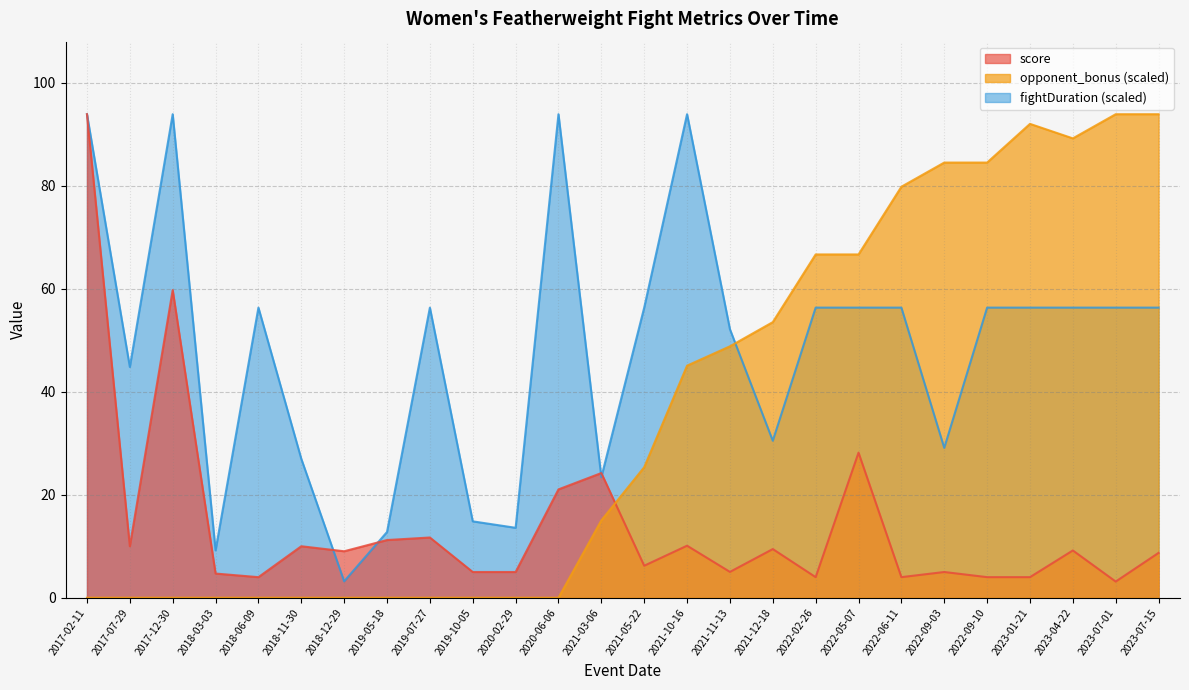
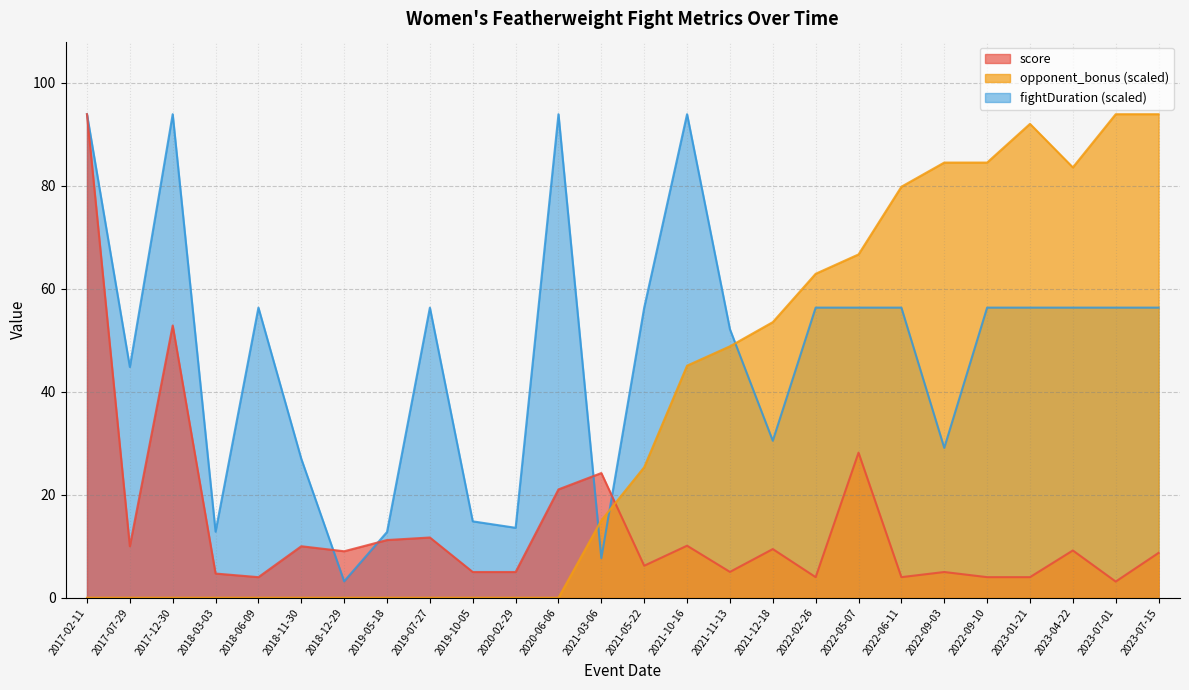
score, 2017-12-30: 60 -> 53
fightDuration (scaled), 2018-03-03: 9 -> 13
fightDuration (scaled), 2021-03-06: 23 -> 8
opponent_bonus (scaled), 2022-02-26: 67 -> 63
opponent_bonus (scaled), 2023-04-22: 89 -> 84
